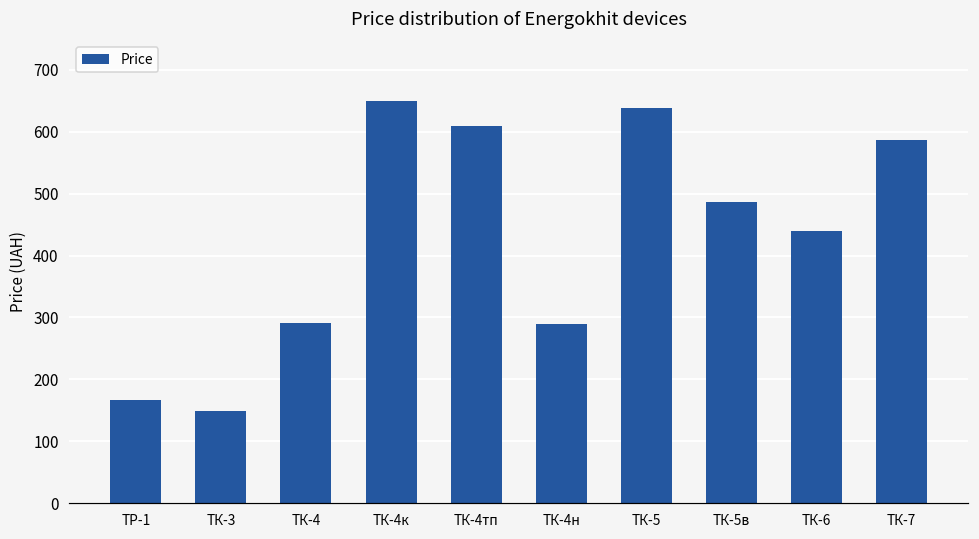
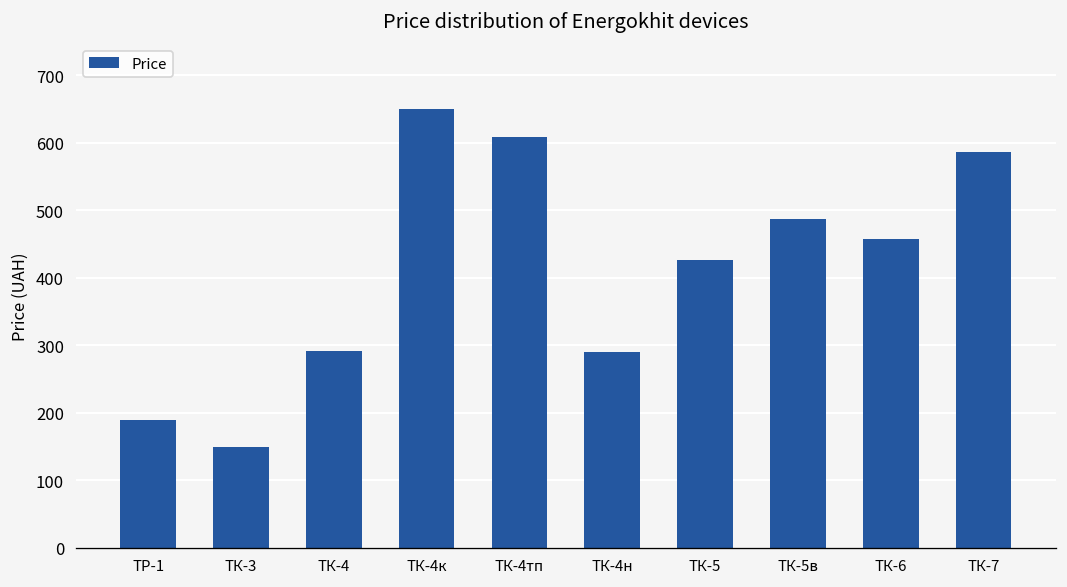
ТР-1: 170 -> 190
ТК-5: 640 -> 430
ТК-6: 440 -> 460
